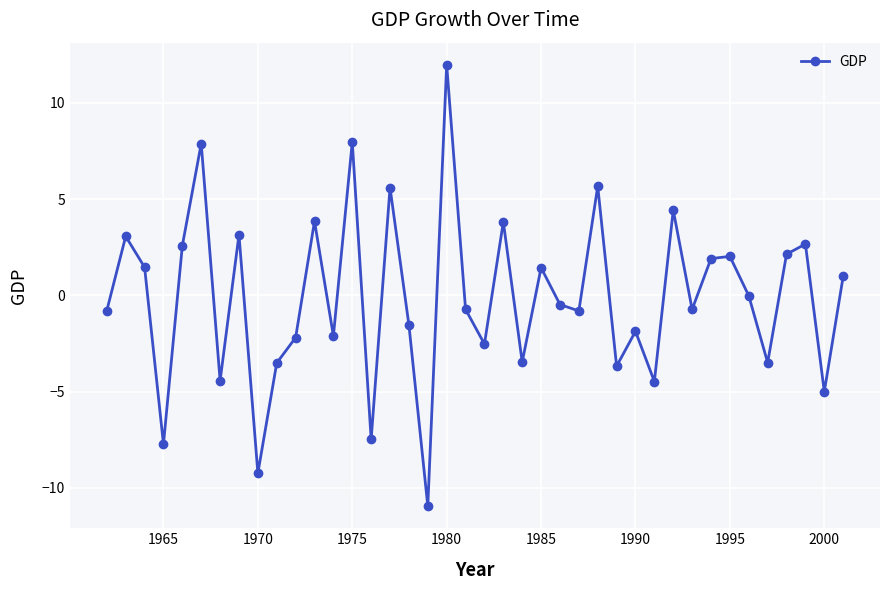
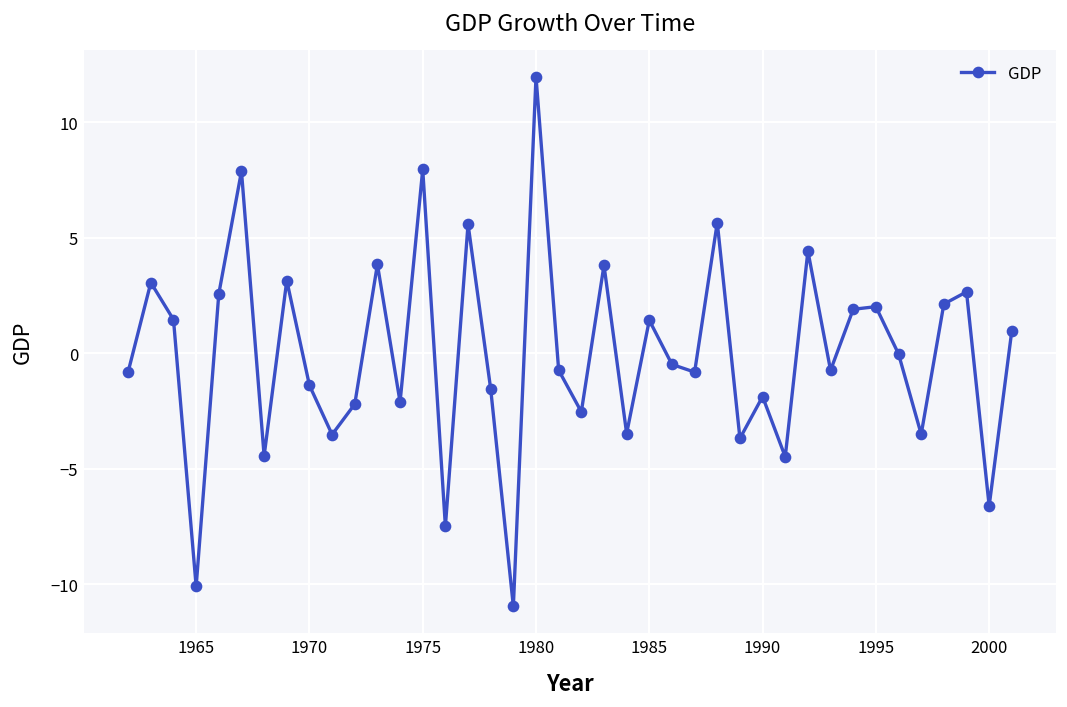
1965: -7.7 -> -10.1
1970: -9.2 -> -1.4
2000: -5.0 -> -6.6
